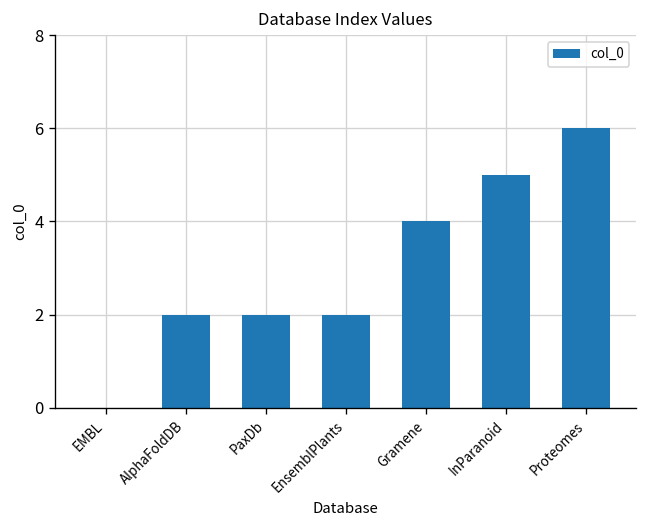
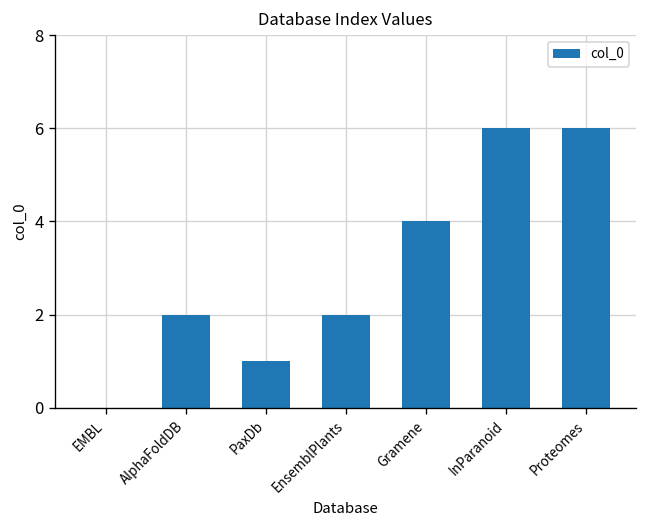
PaxDb: 2 -> 1
InParanoid: 5 -> 6
